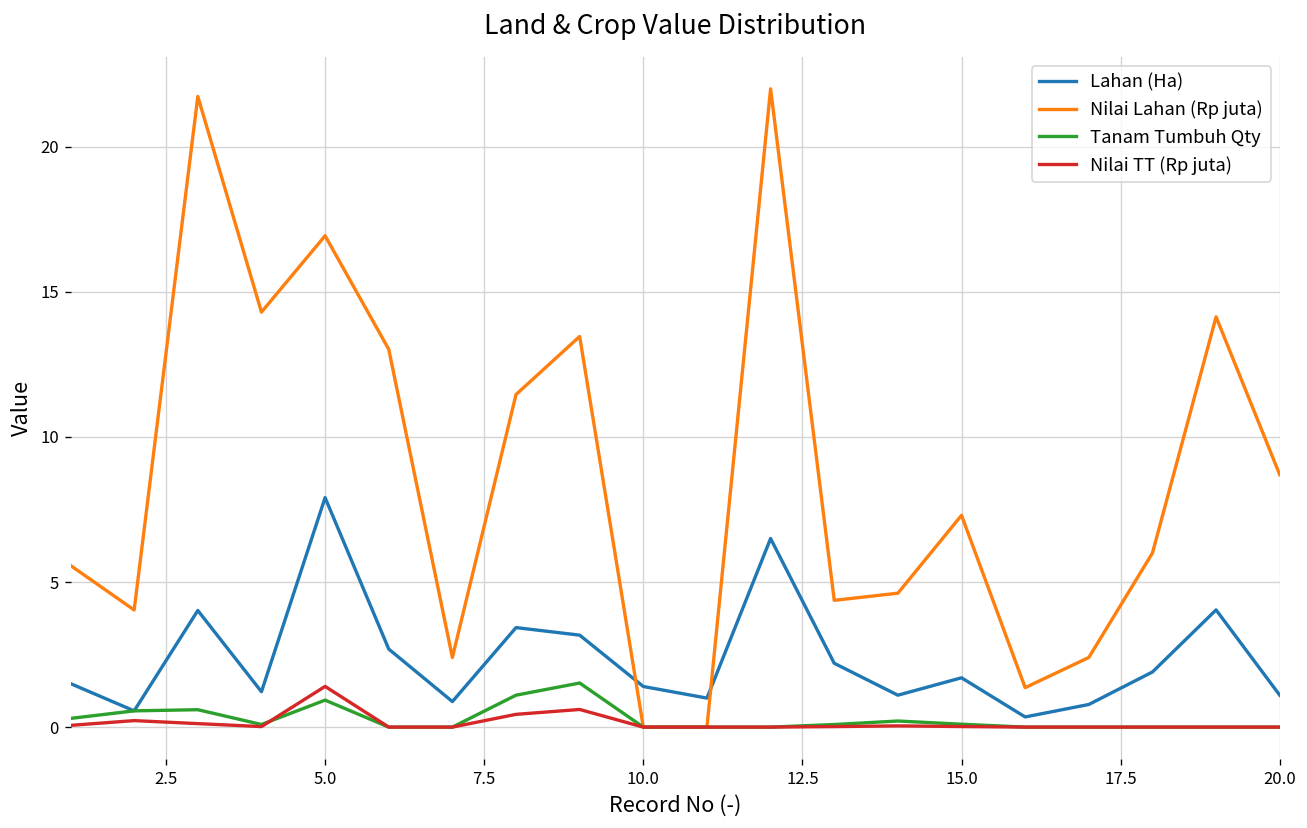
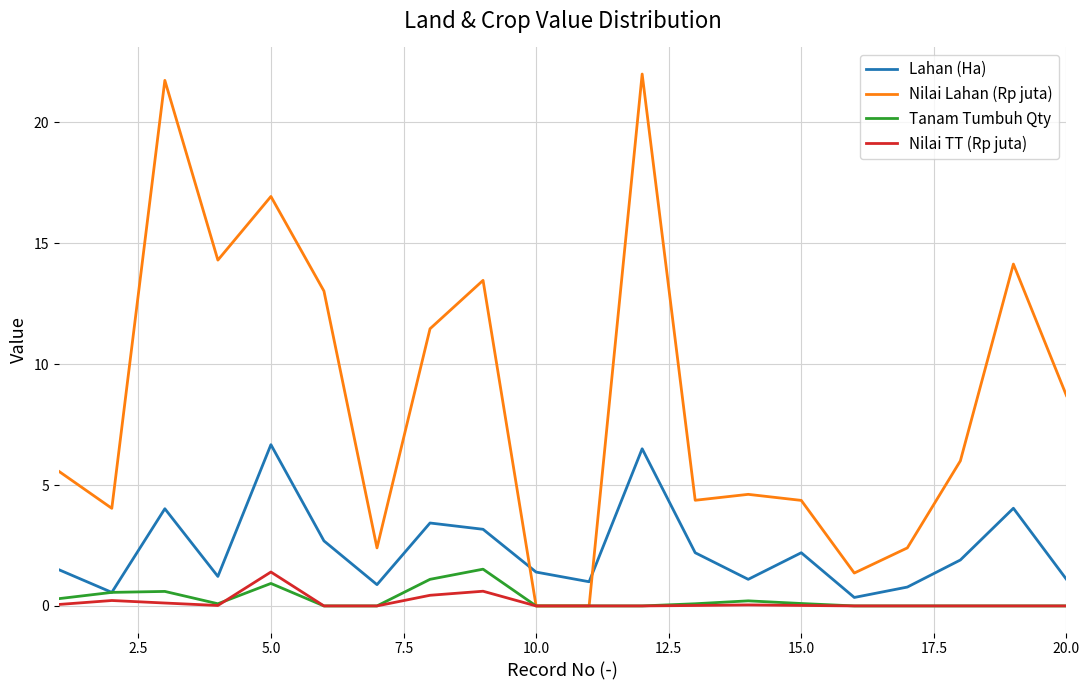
Lahan (Ha), 5.0: 7.9 -> 6.7
Lahan (Ha), 15.0: 1.7 -> 2.2
Nilai Lahan (Rp juta), 15.0: 7.3 -> 4.4
